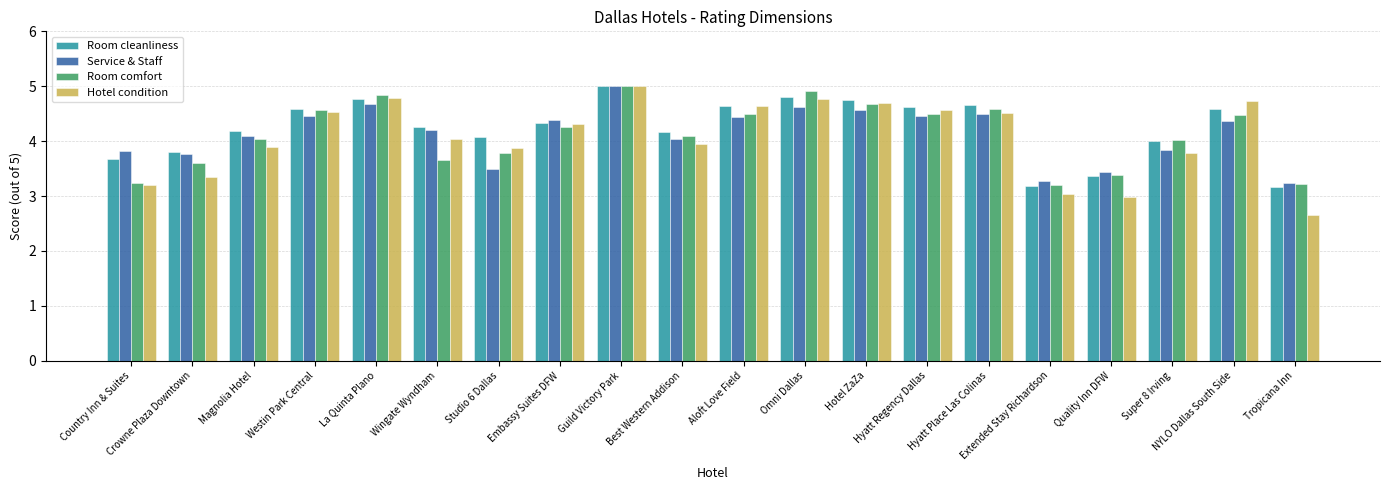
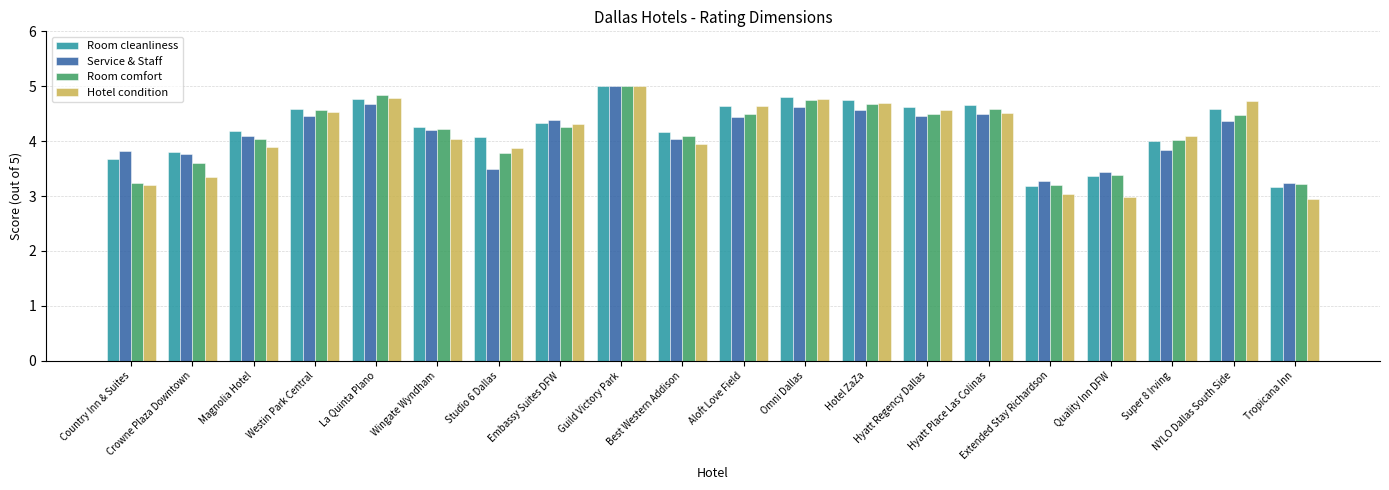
Room comfort, Wingate Wyndham: 3.7 -> 4.2
Room comfort, Omni Dallas: 4.9 -> 4.7
Hotel condition, Super 8 Irving: 3.8 -> 4.1
Hotel condition, Tropicana Inn: 2.7 -> 3.0
